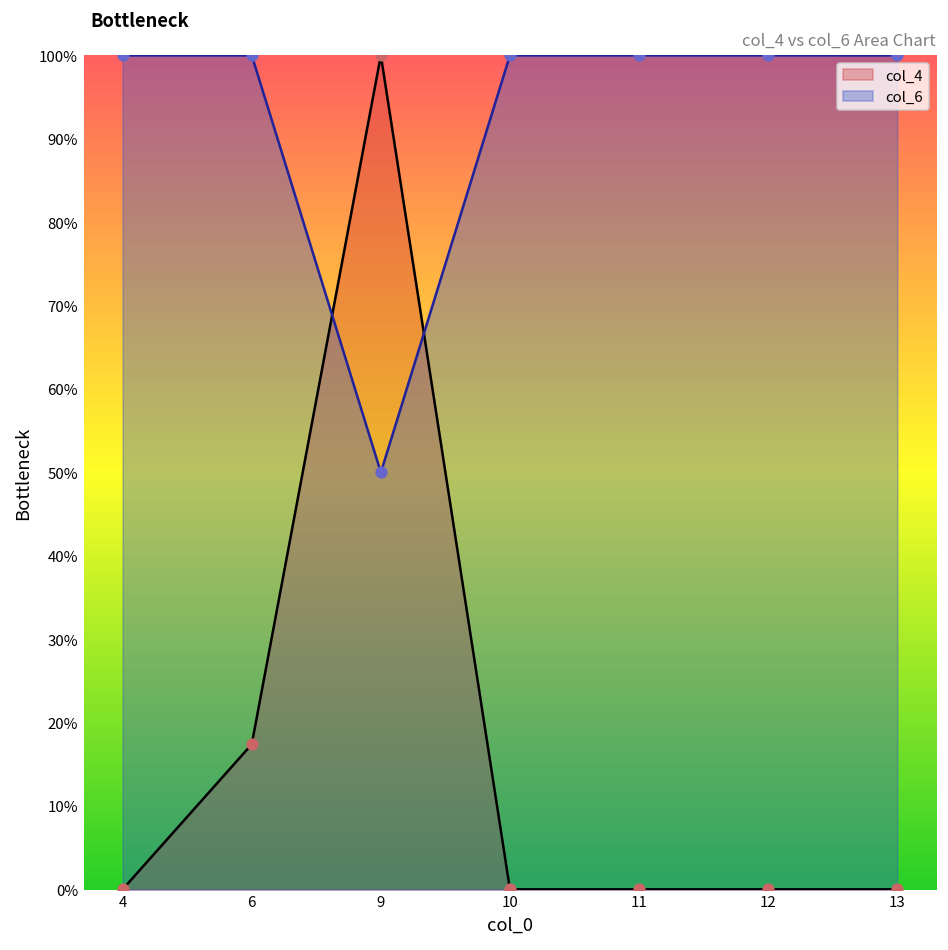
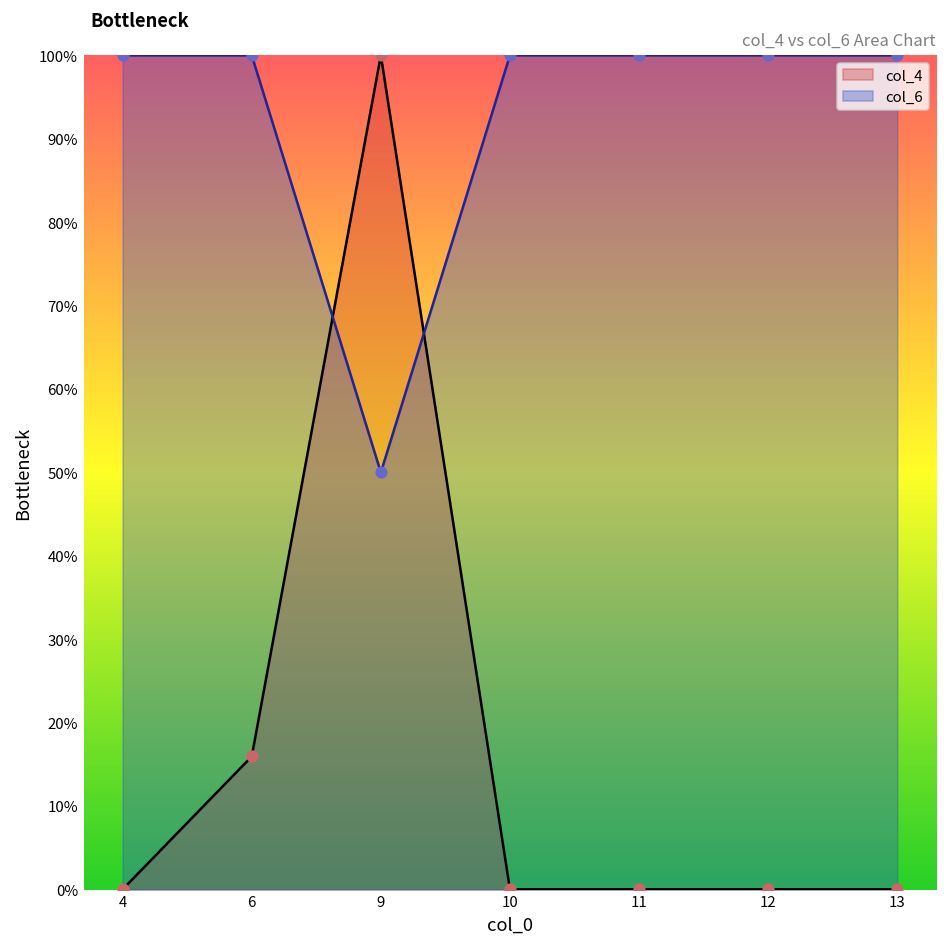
col_4, 6: 17% -> 16%
